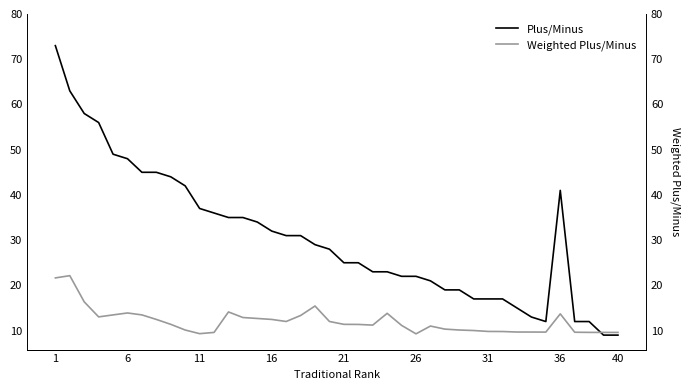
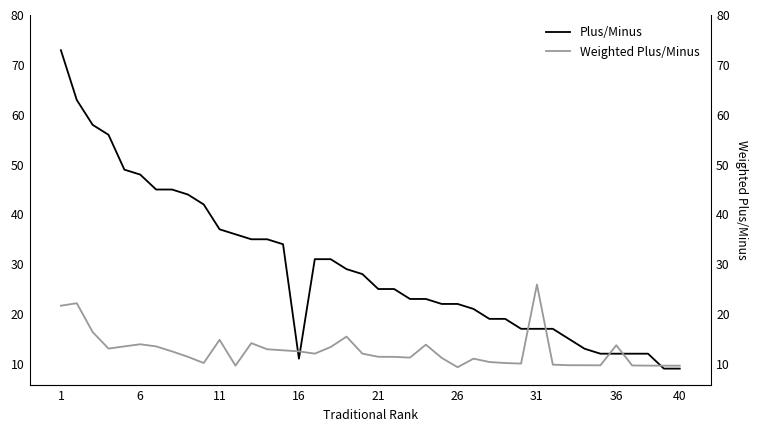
Weighted Plus/Minus, 11: 9 -> 15
Plus/Minus, 16: 32 -> 11
Weighted Plus/Minus, 31: 10 -> 26
Plus/Minus, 36: 41 -> 12
